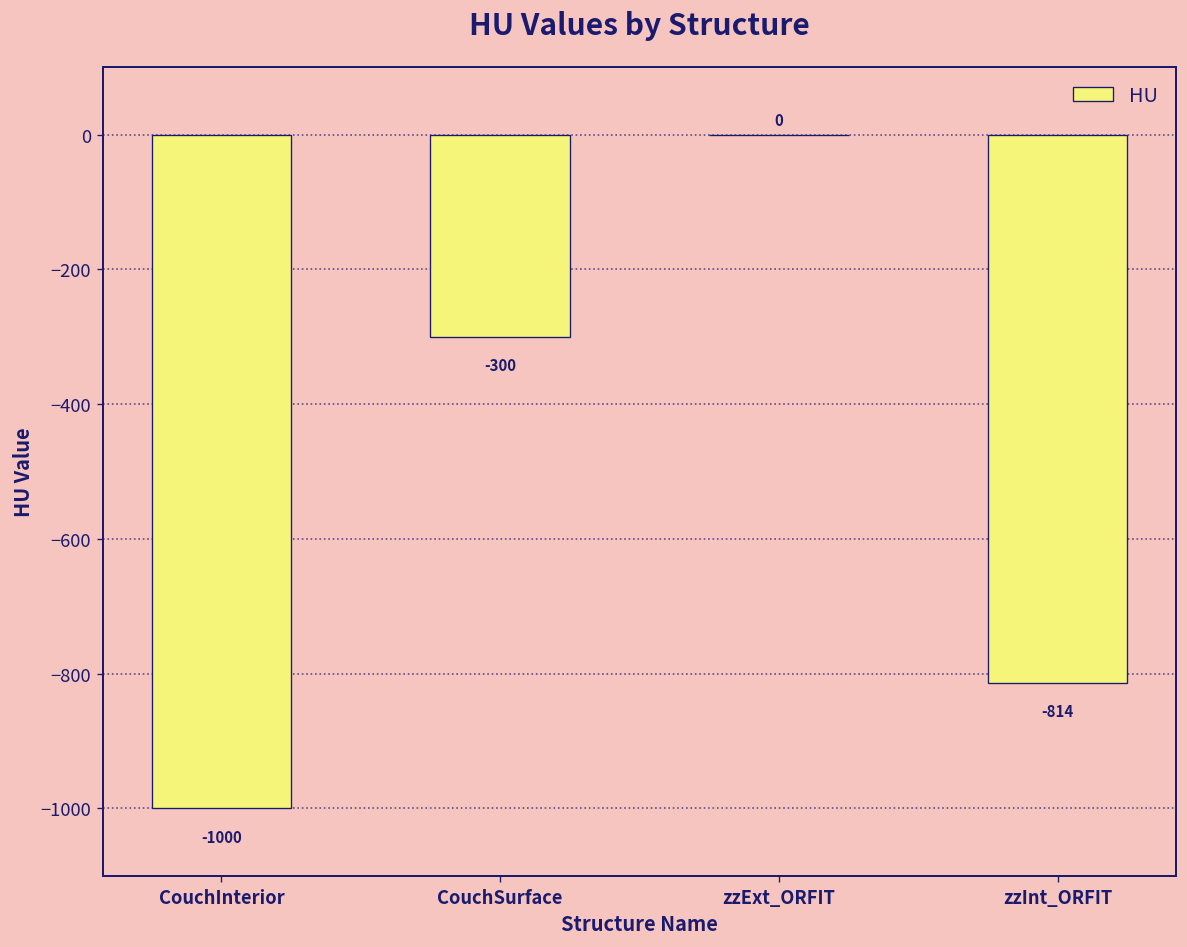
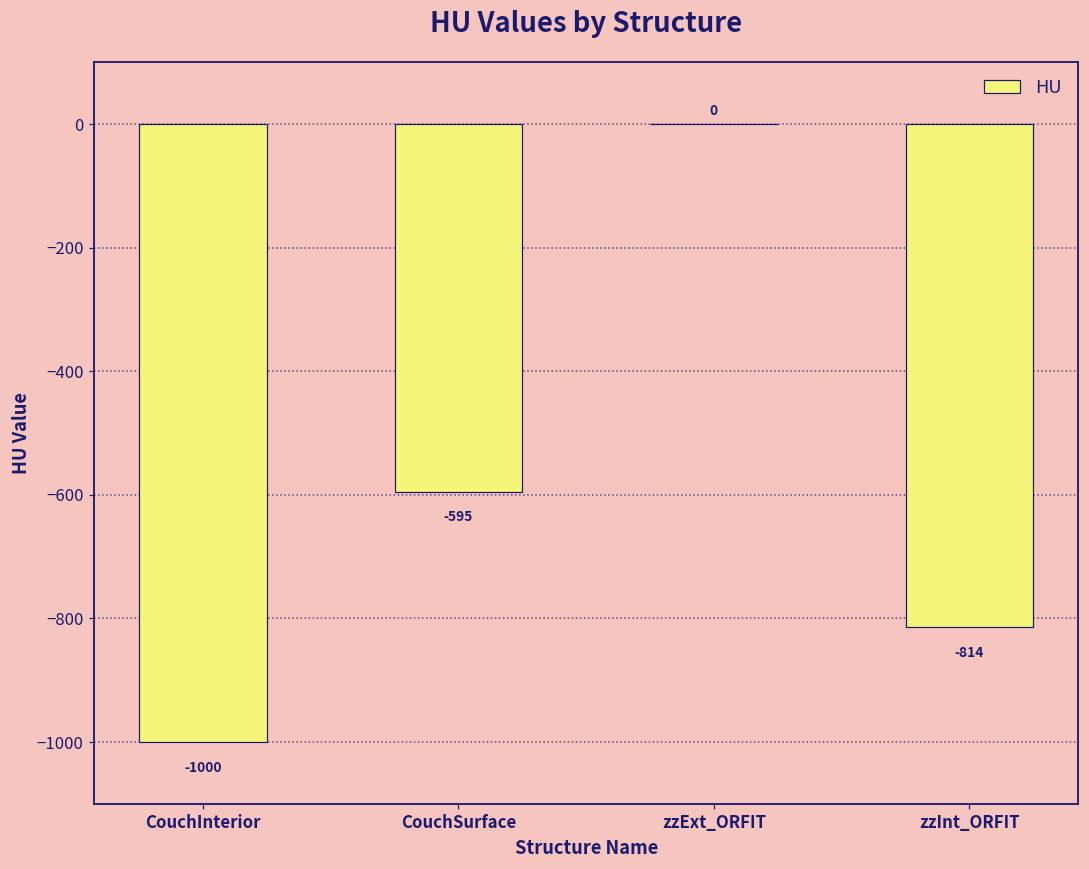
CouchSurface: -300 -> -595
